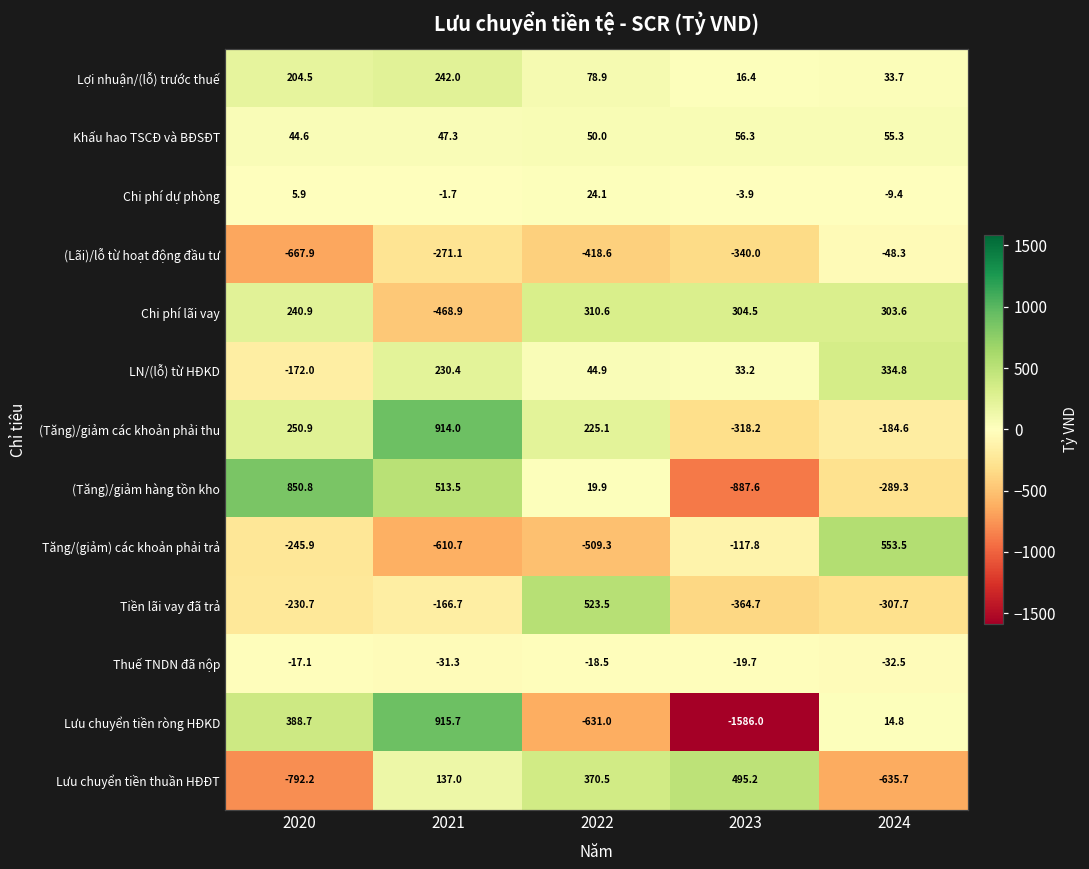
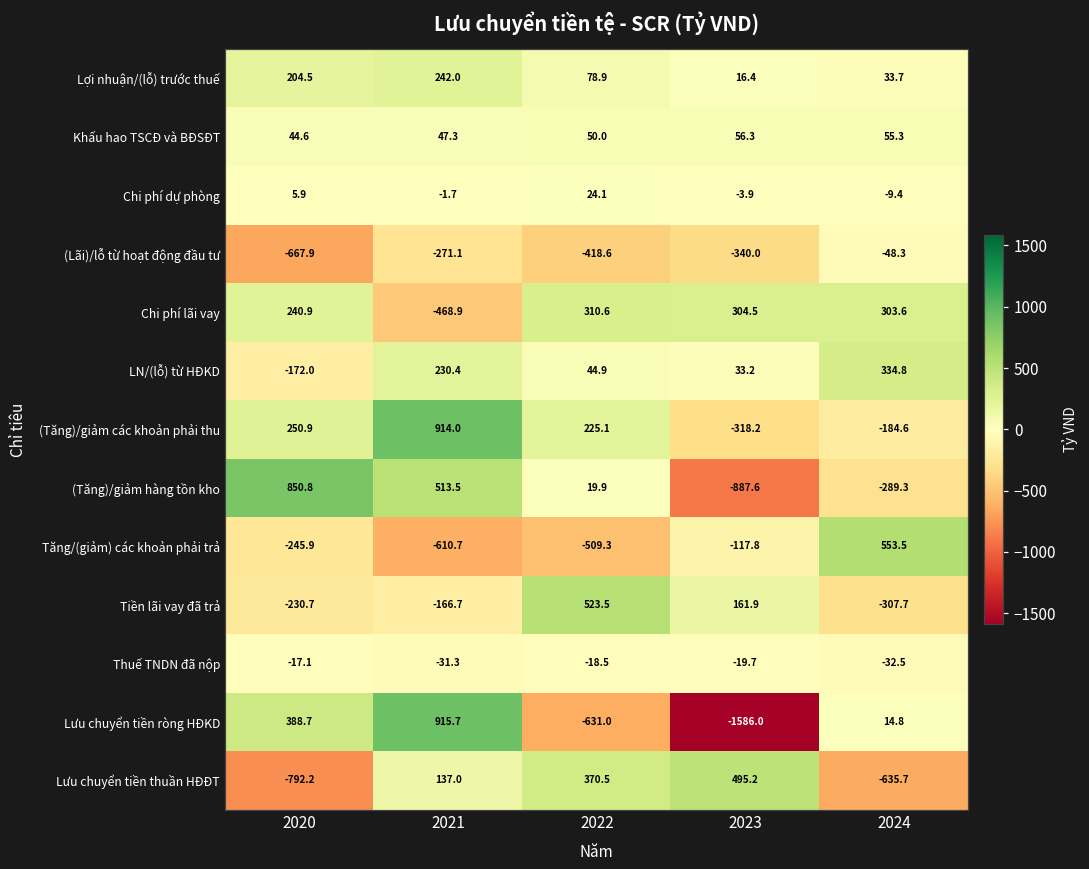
Tiền lãi vay đã trả, 2023: -364.7 -> 161.9
